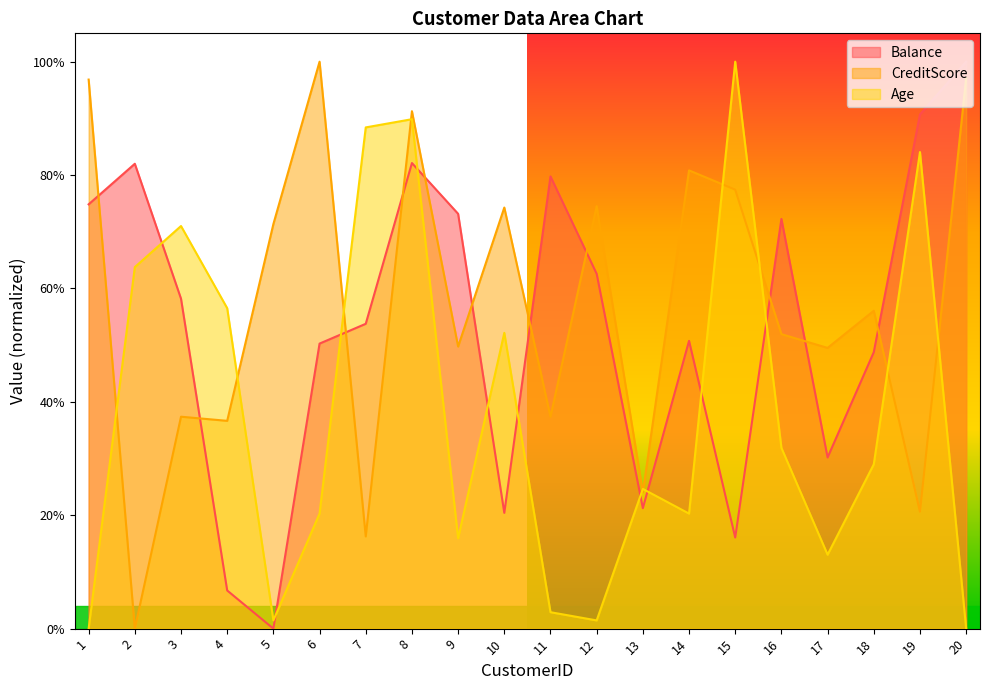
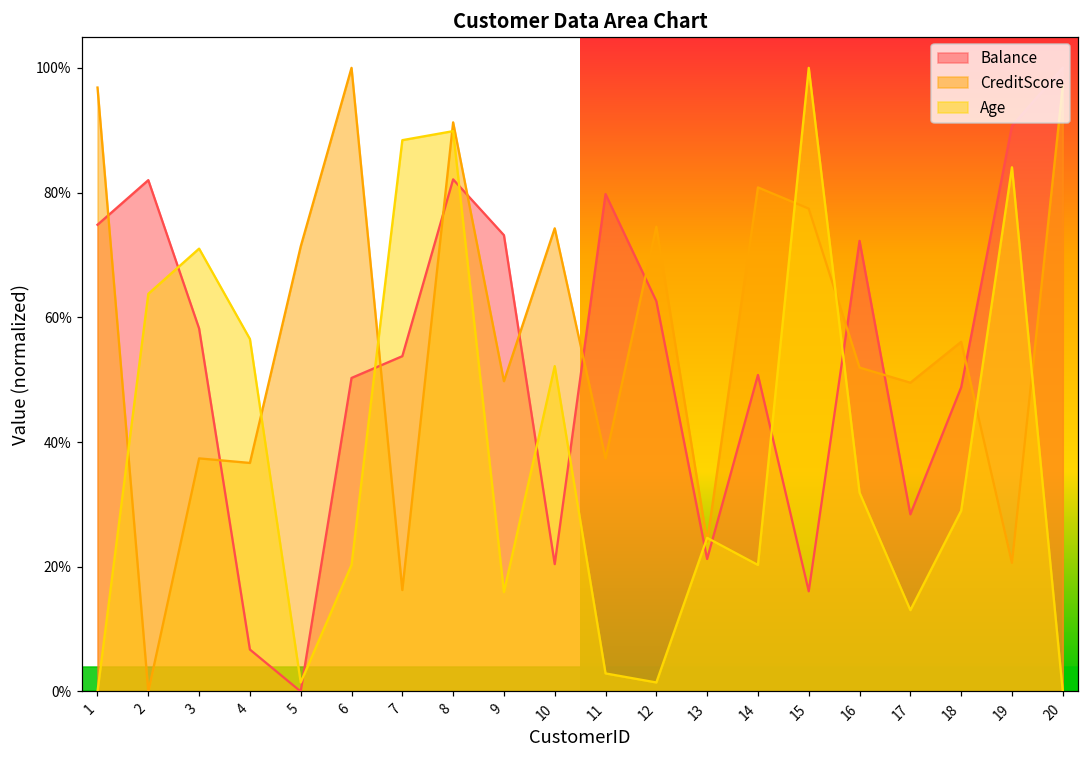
Balance, 17: 30% -> 28%
